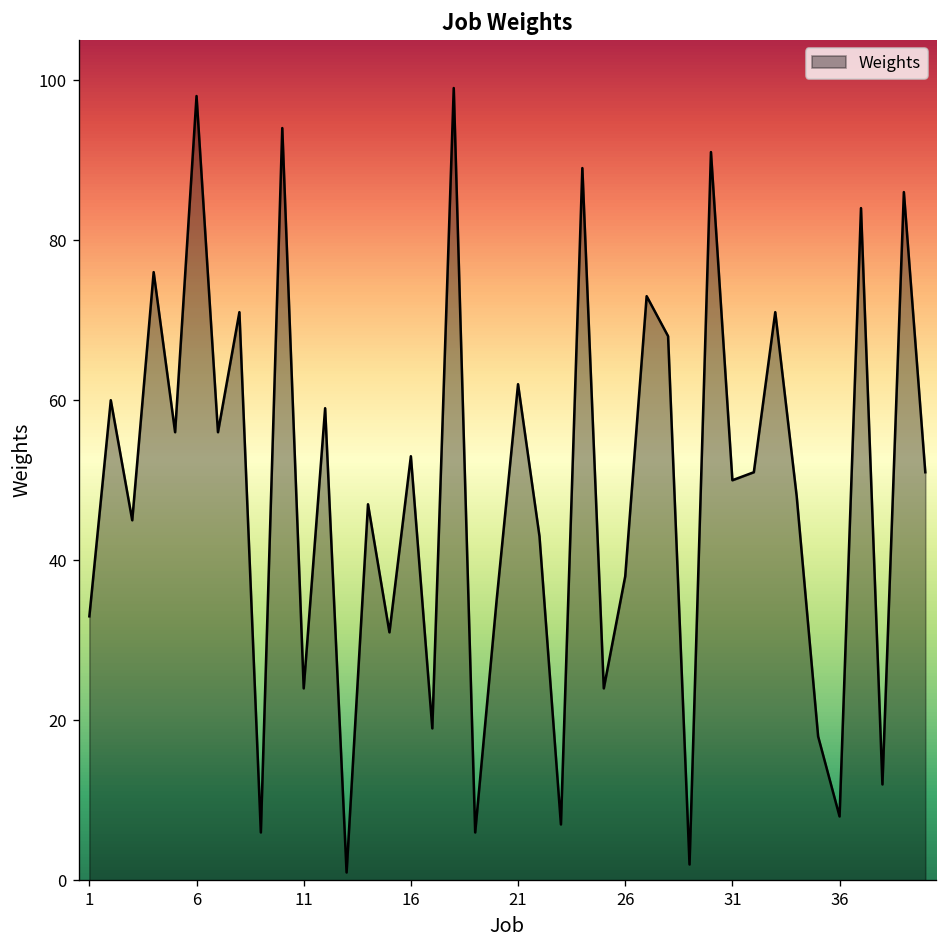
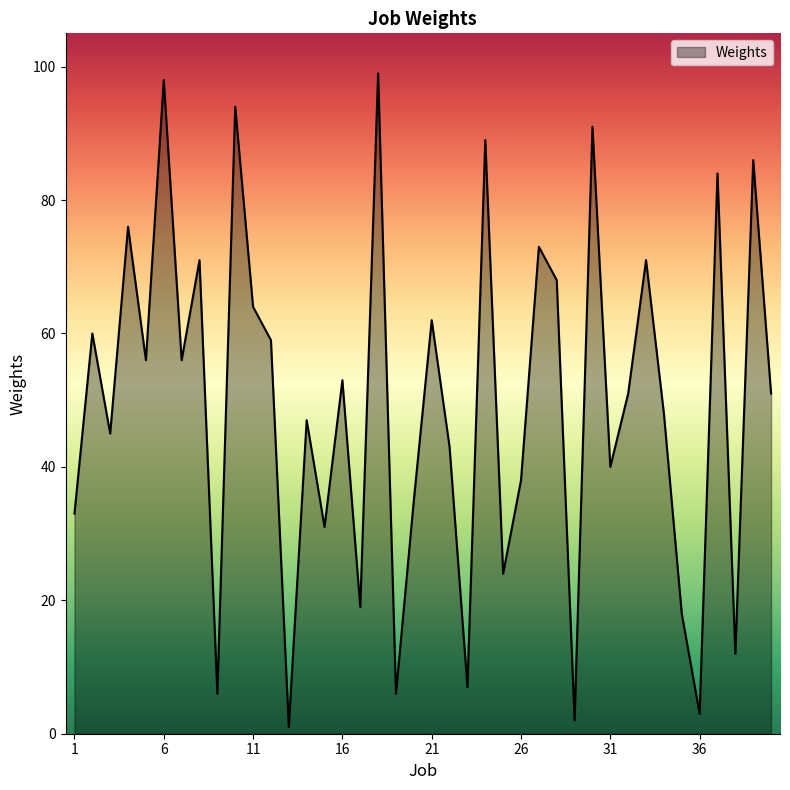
11: 24 -> 64
31: 50 -> 40
36: 8 -> 3
